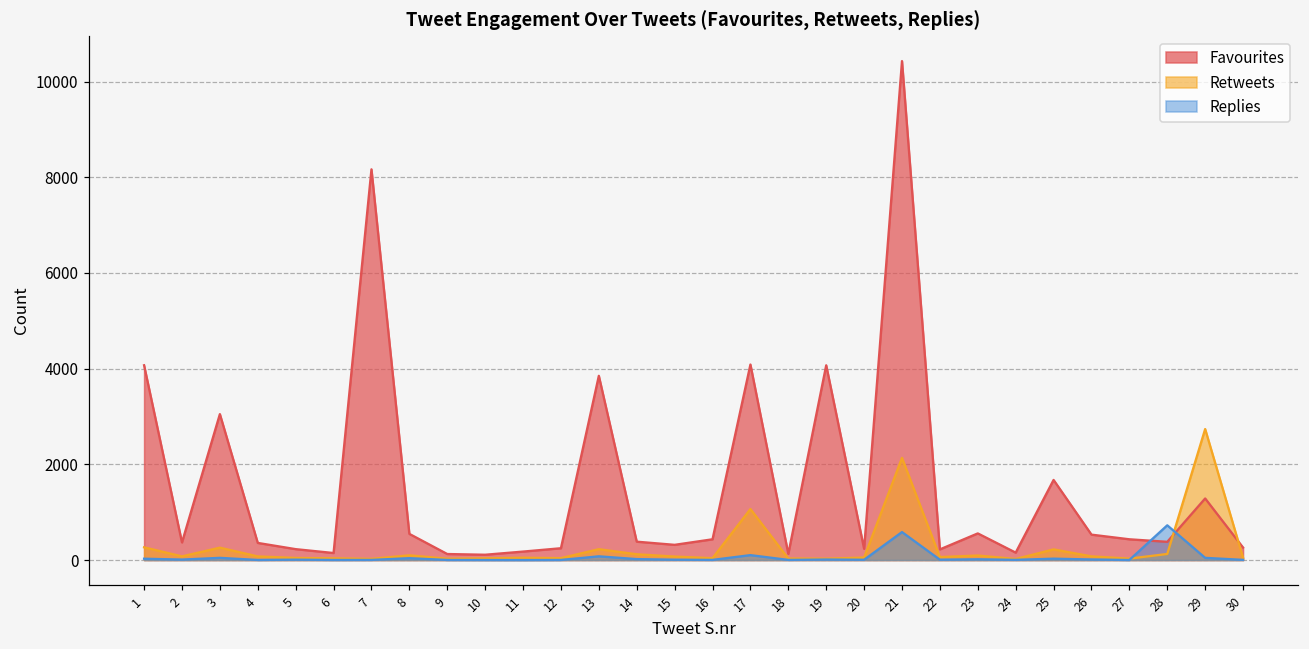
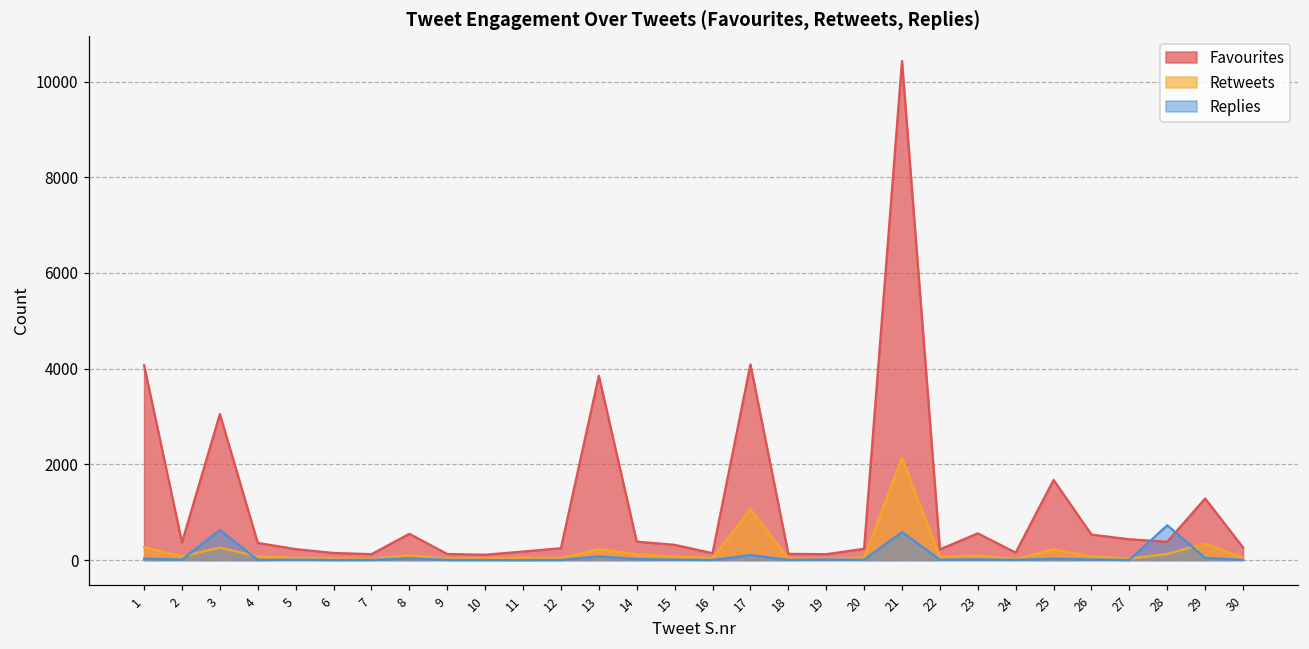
Replies, 3: 0 -> 600
Favourites, 7: 8200 -> 100
Favourites, 16: 400 -> 100
Favourites, 19: 4100 -> 100
Retweets, 29: 2700 -> 300
